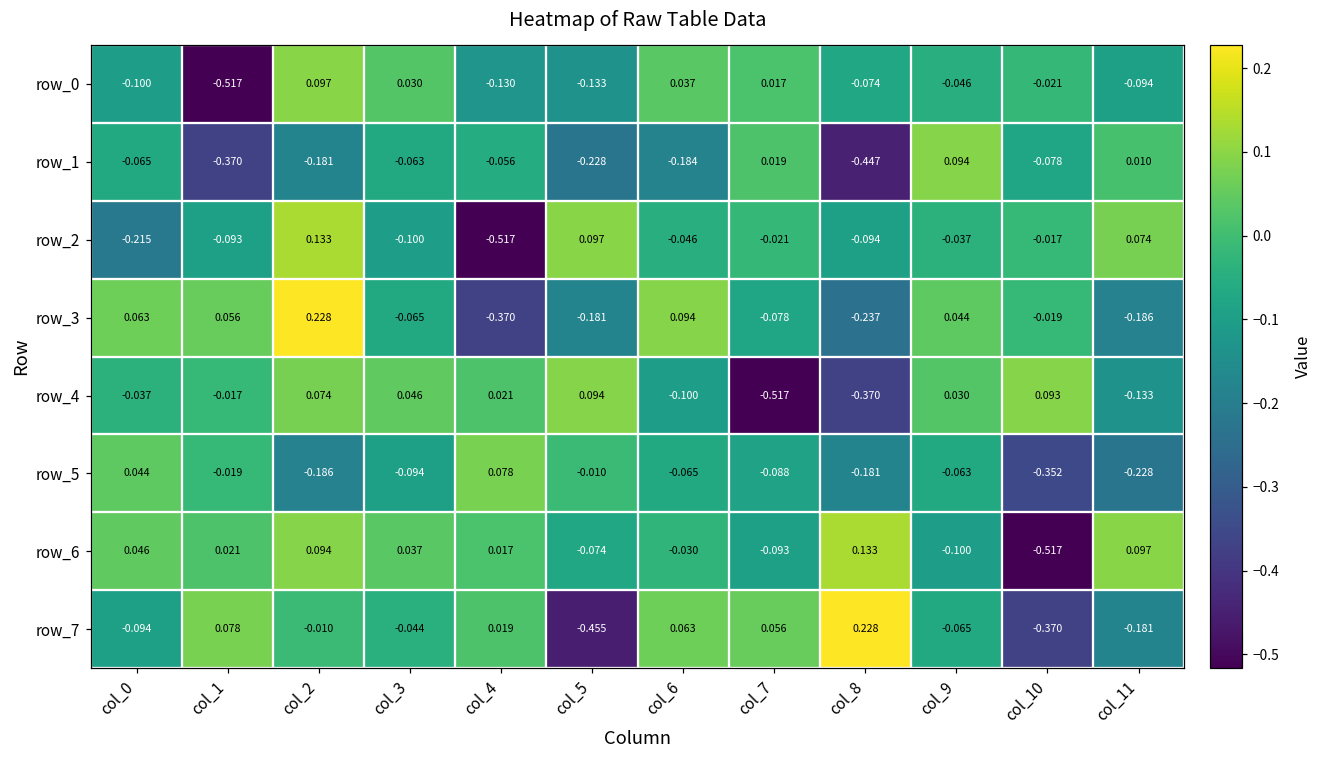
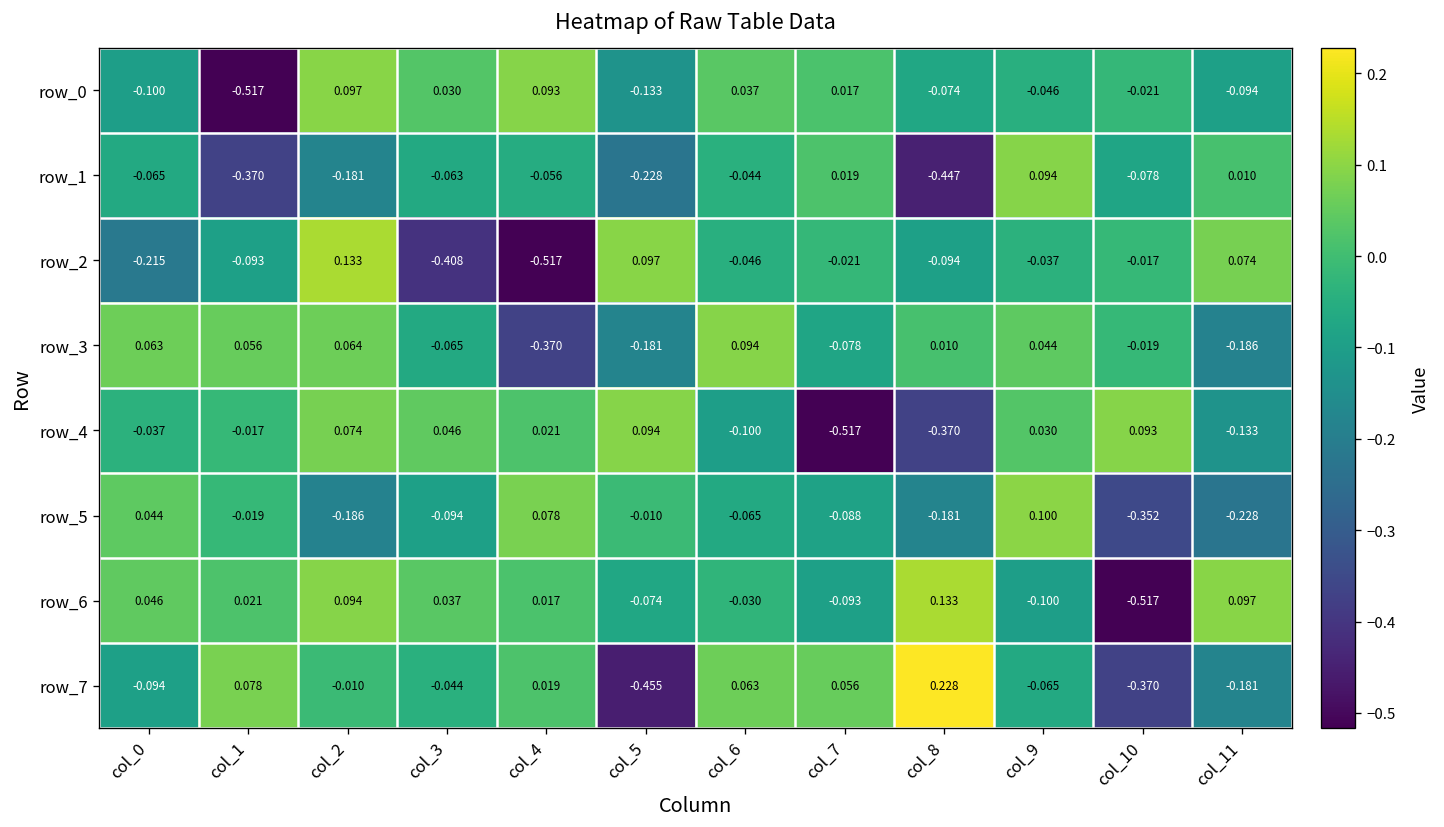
row_0, col_4: -0.130 -> 0.093
row_1, col_6: -0.184 -> -0.044
row_2, col_3: -0.100 -> -0.408
row_3, col_2: 0.228 -> 0.064
row_3, col_8: -0.237 -> 0.010
row_5, col_9: -0.063 -> 0.100
